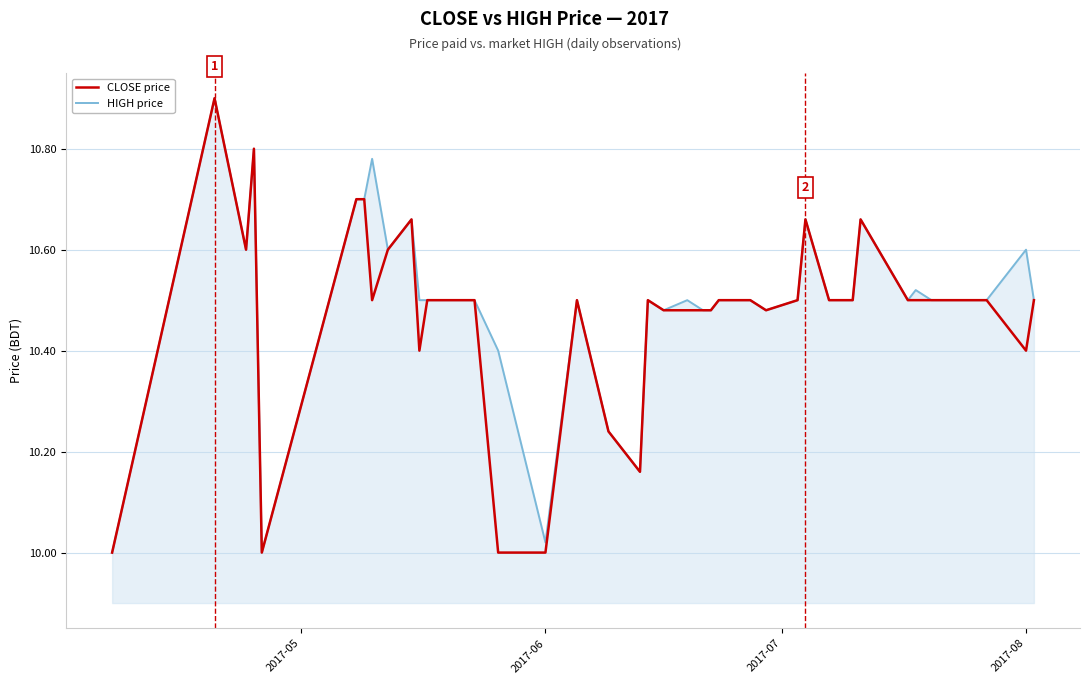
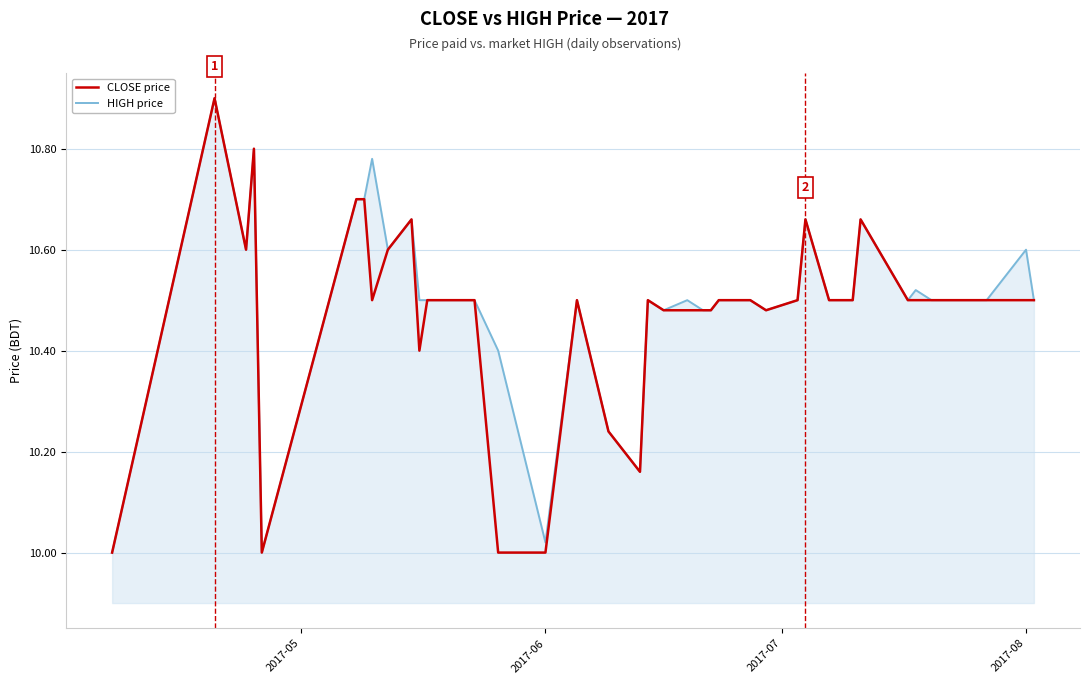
CLOSE price, 2017-08: 10.4 -> 10.5
